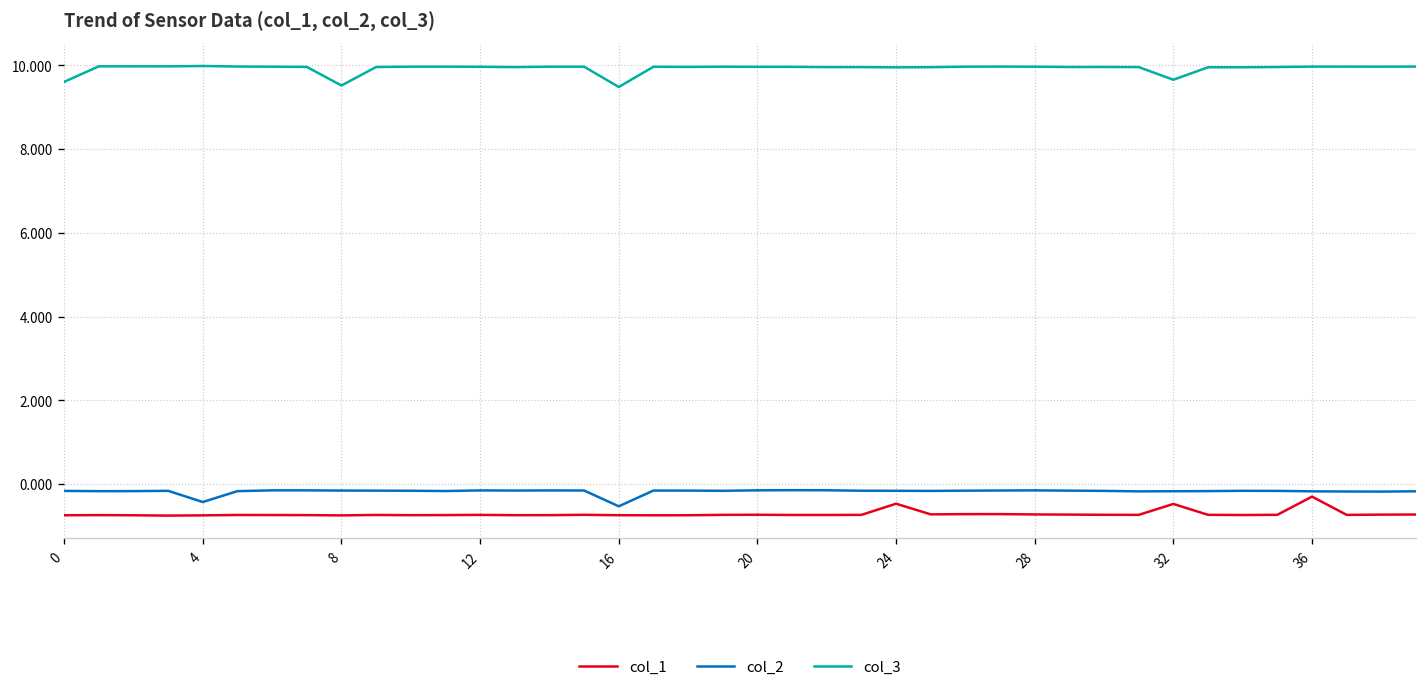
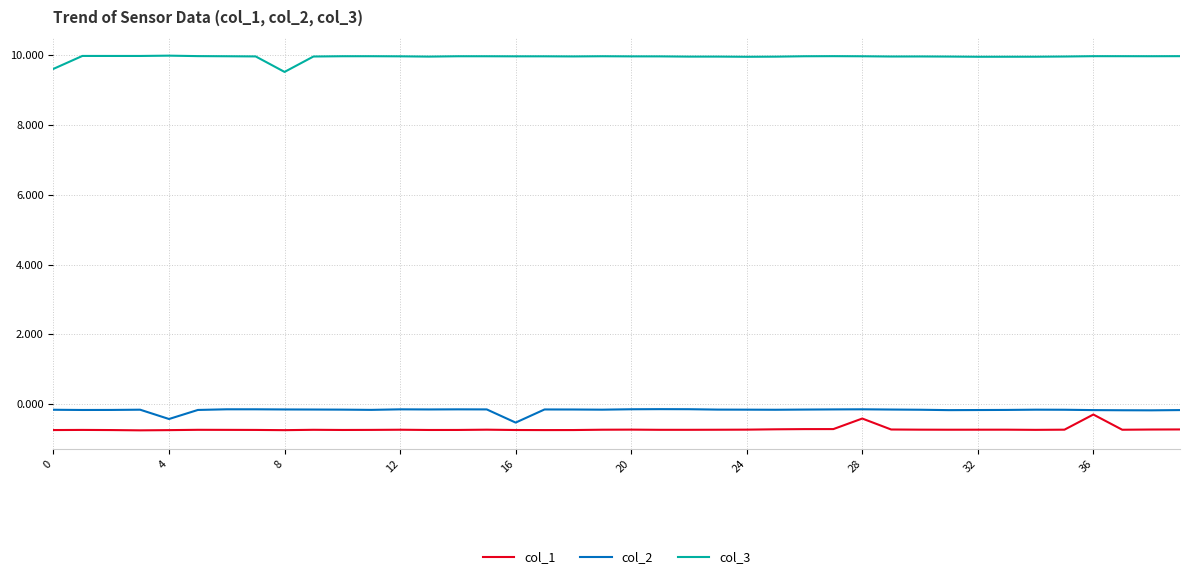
col_3, 16: 9.5 -> 10.0
col_1, 24: -0.5 -> -0.7
col_1, 28: -0.7 -> -0.4
col_1, 32: -0.5 -> -0.7
col_3, 32: 9.7 -> 10.0
